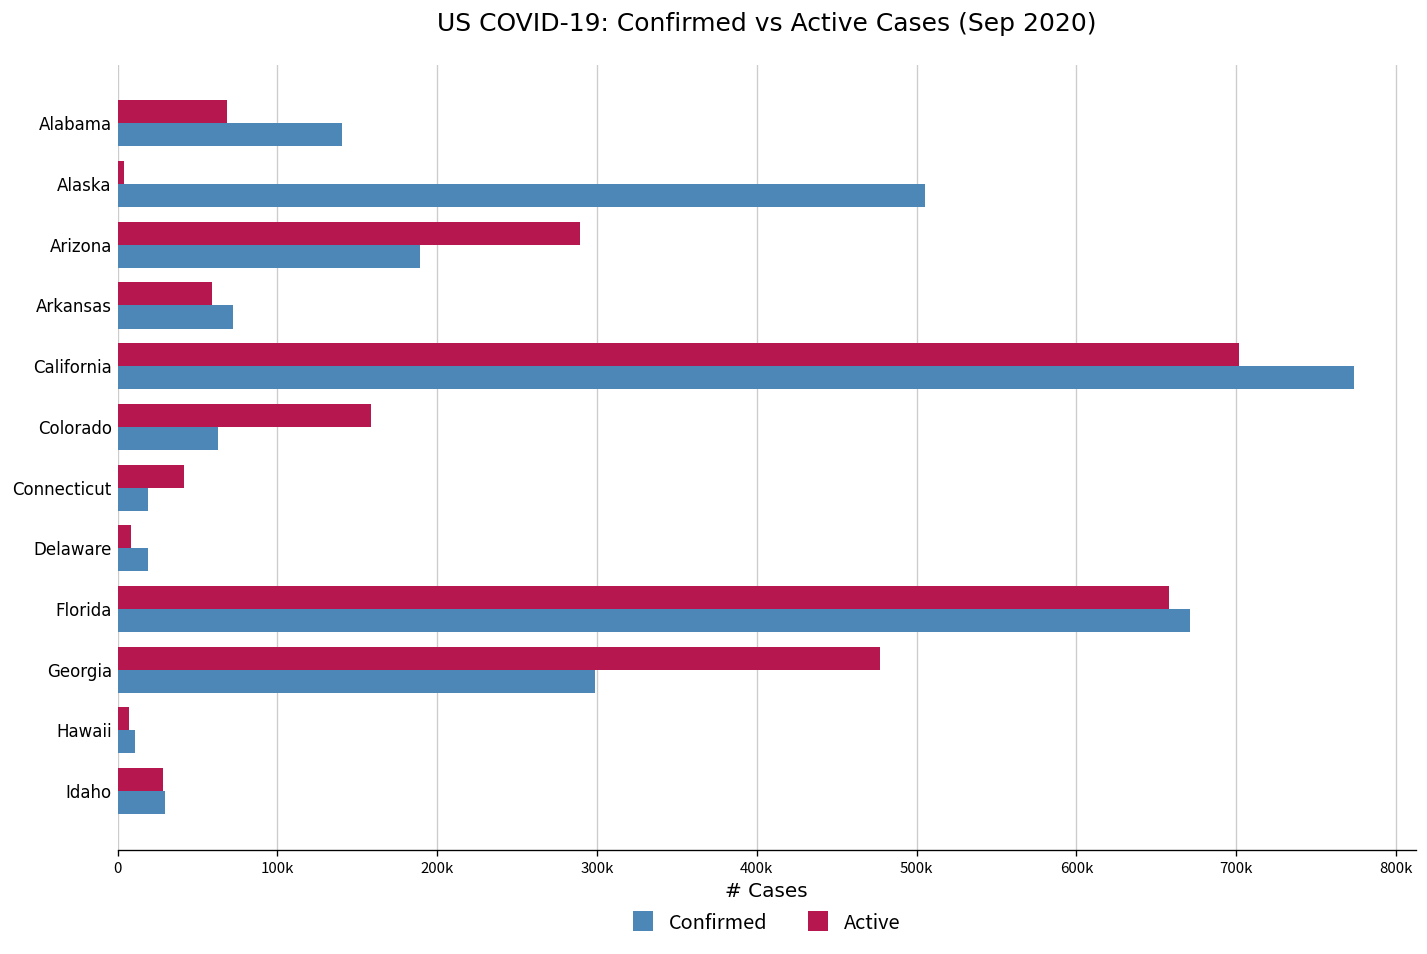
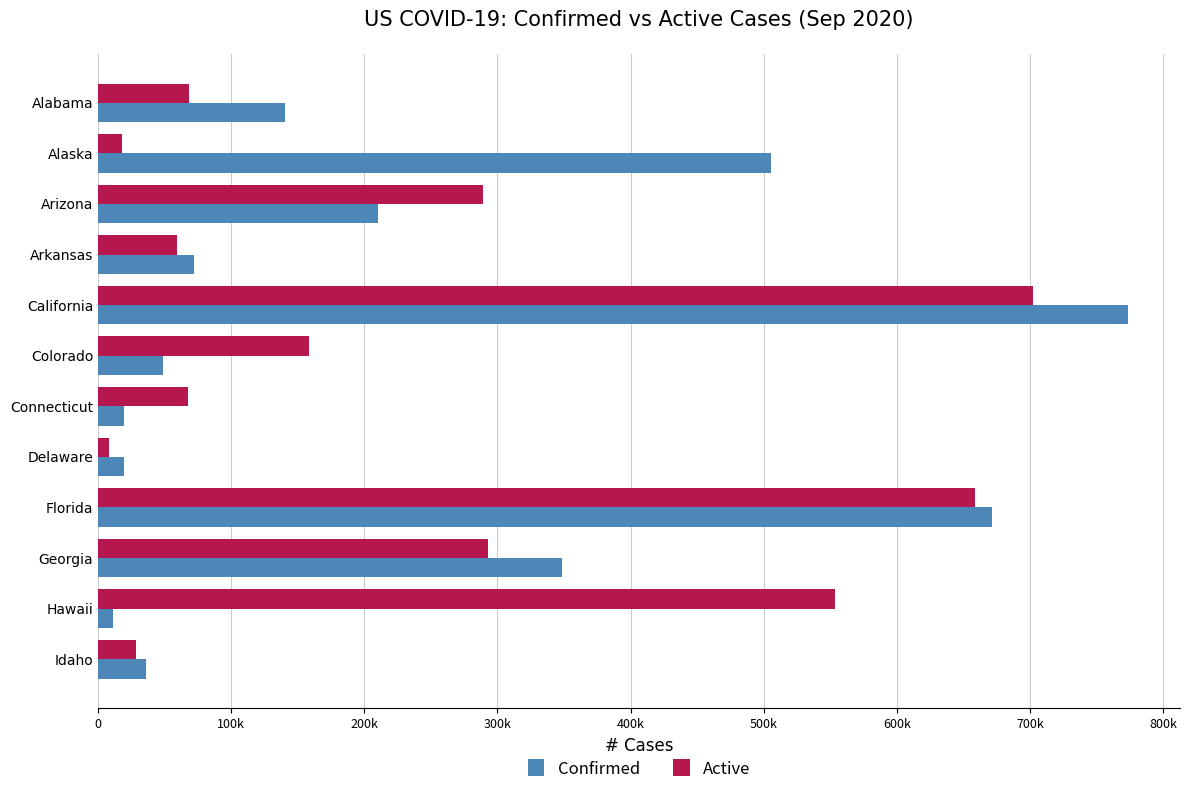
Active, Alaska: 4000 -> 18000
Confirmed, Arizona: 189000 -> 210000
Confirmed, Colorado: 63000 -> 49000
Active, Connecticut: 42000 -> 67000
Active, Georgia: 477000 -> 293000
Confirmed, Georgia: 299000 -> 349000
Active, Hawaii: 7000 -> 554000
Confirmed, Idaho: 30000 -> 36000
